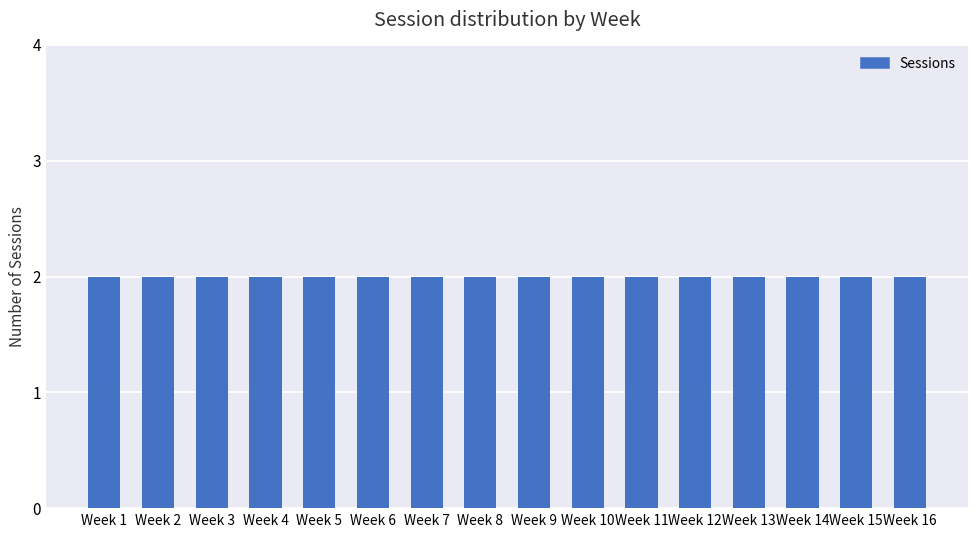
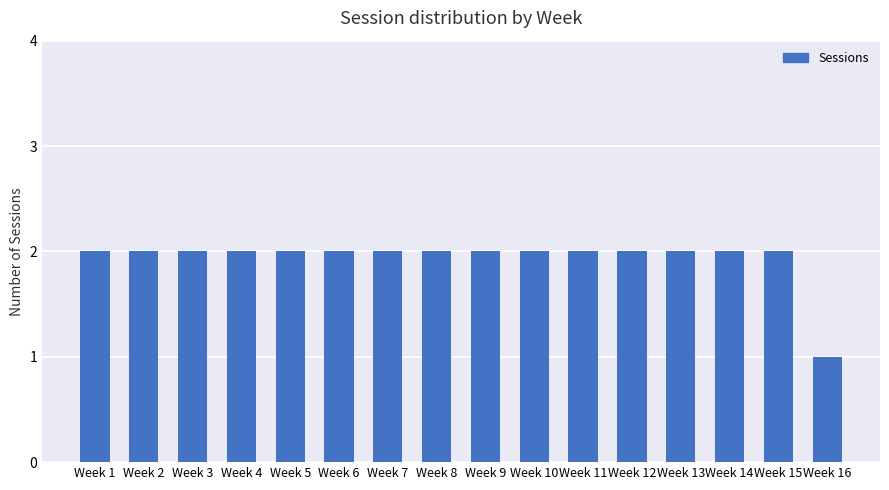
Week 16: 2 -> 1
